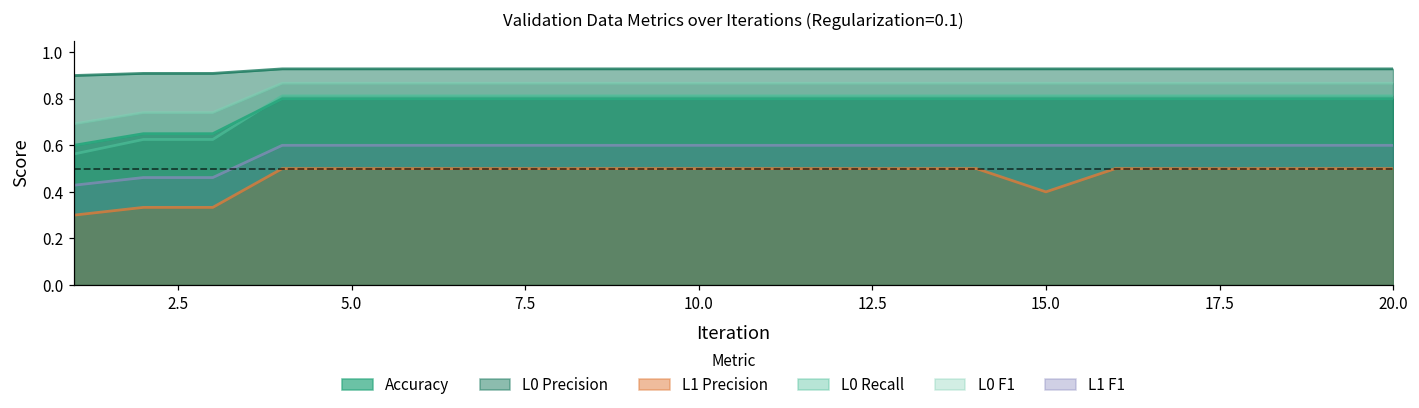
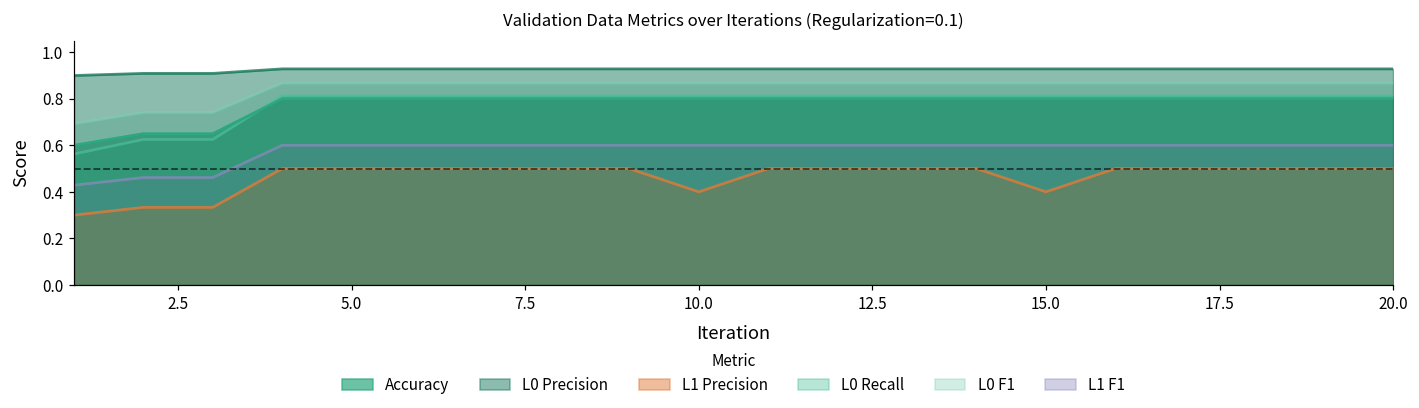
L1 Precision, 10.0: 0.5 -> 0.4
